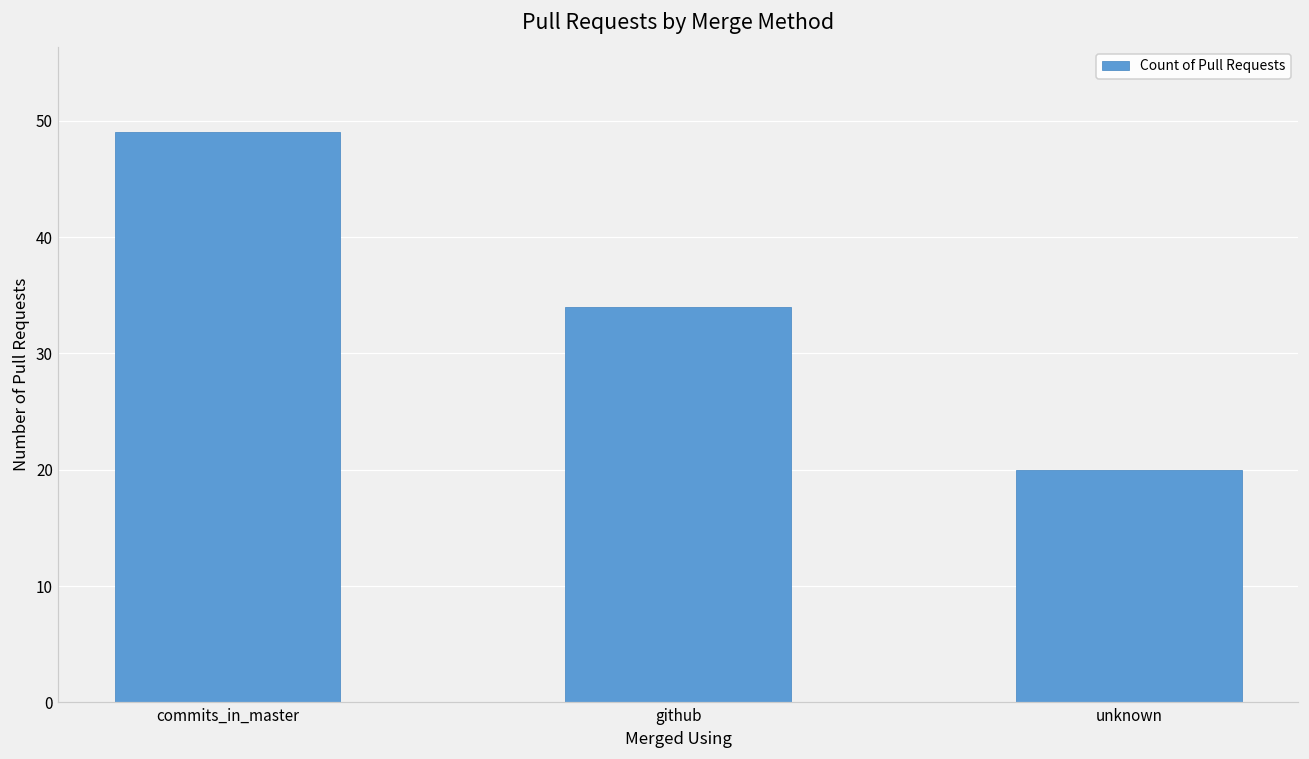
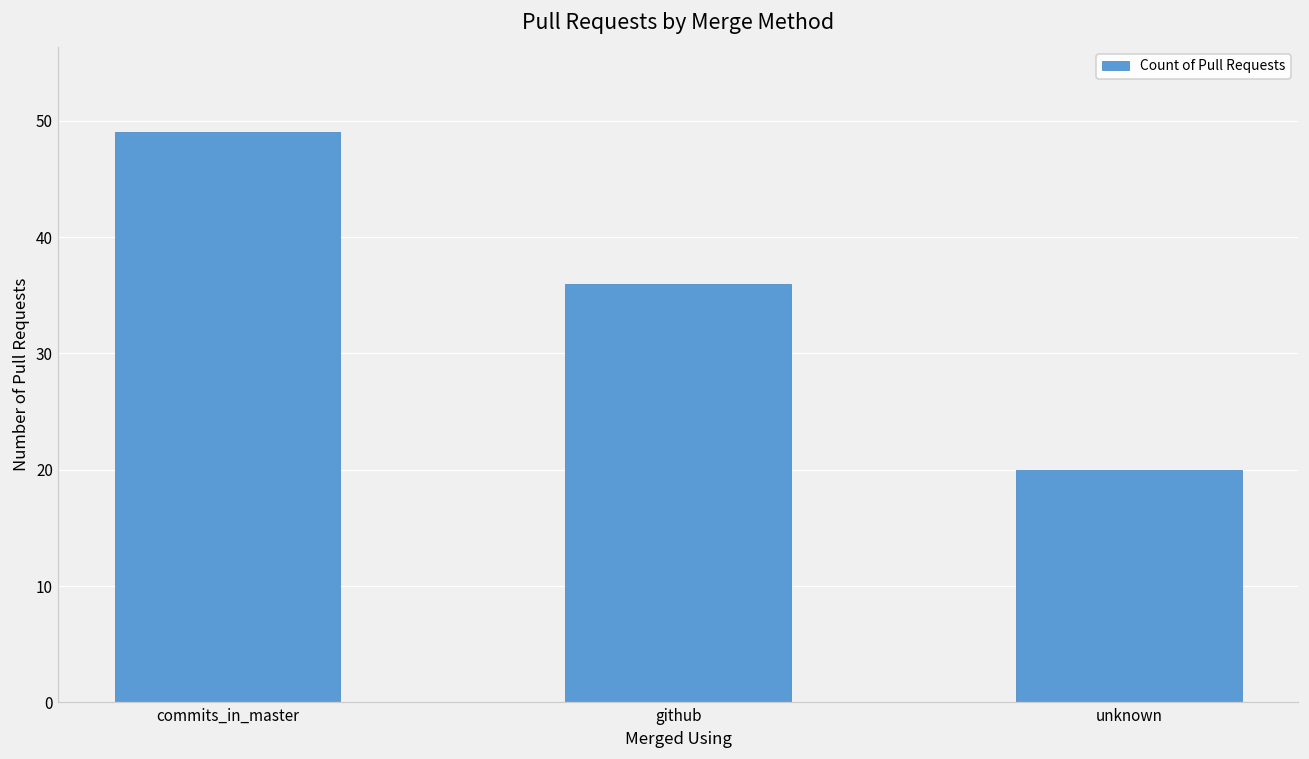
github: 34 -> 36
